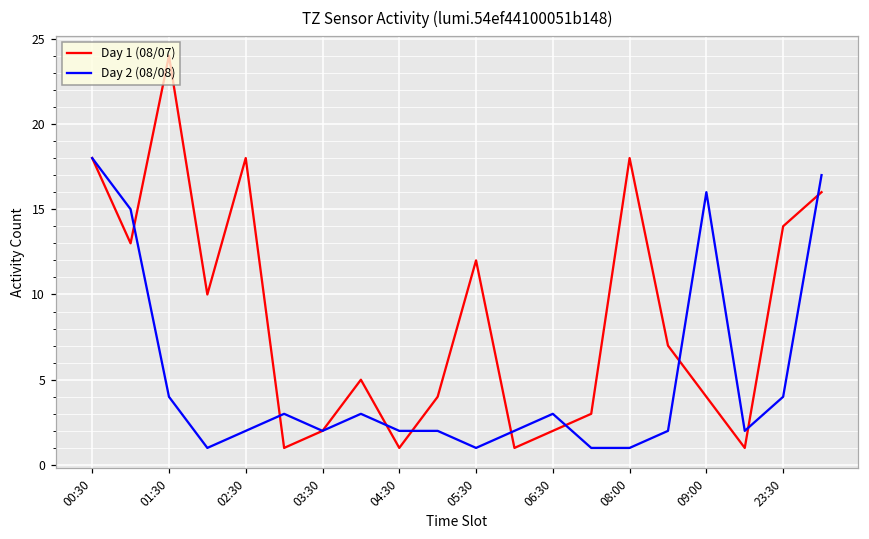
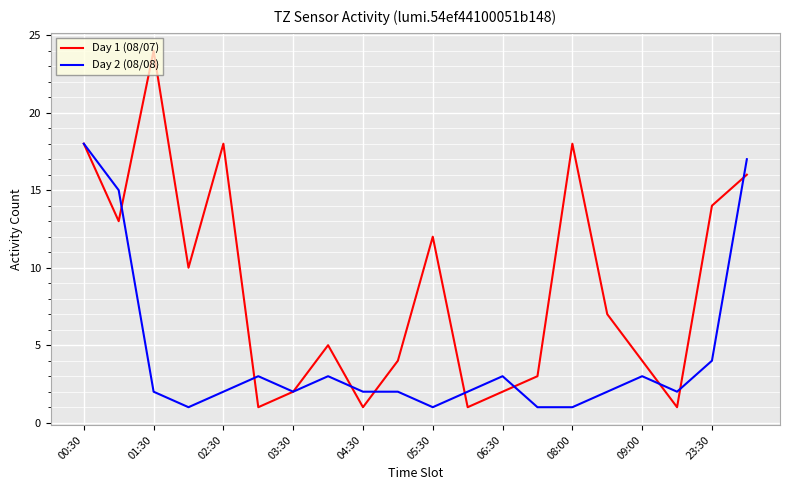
Day 2 (08/08), 01:30: 4 -> 2
Day 2 (08/08), 09:00: 16 -> 3
